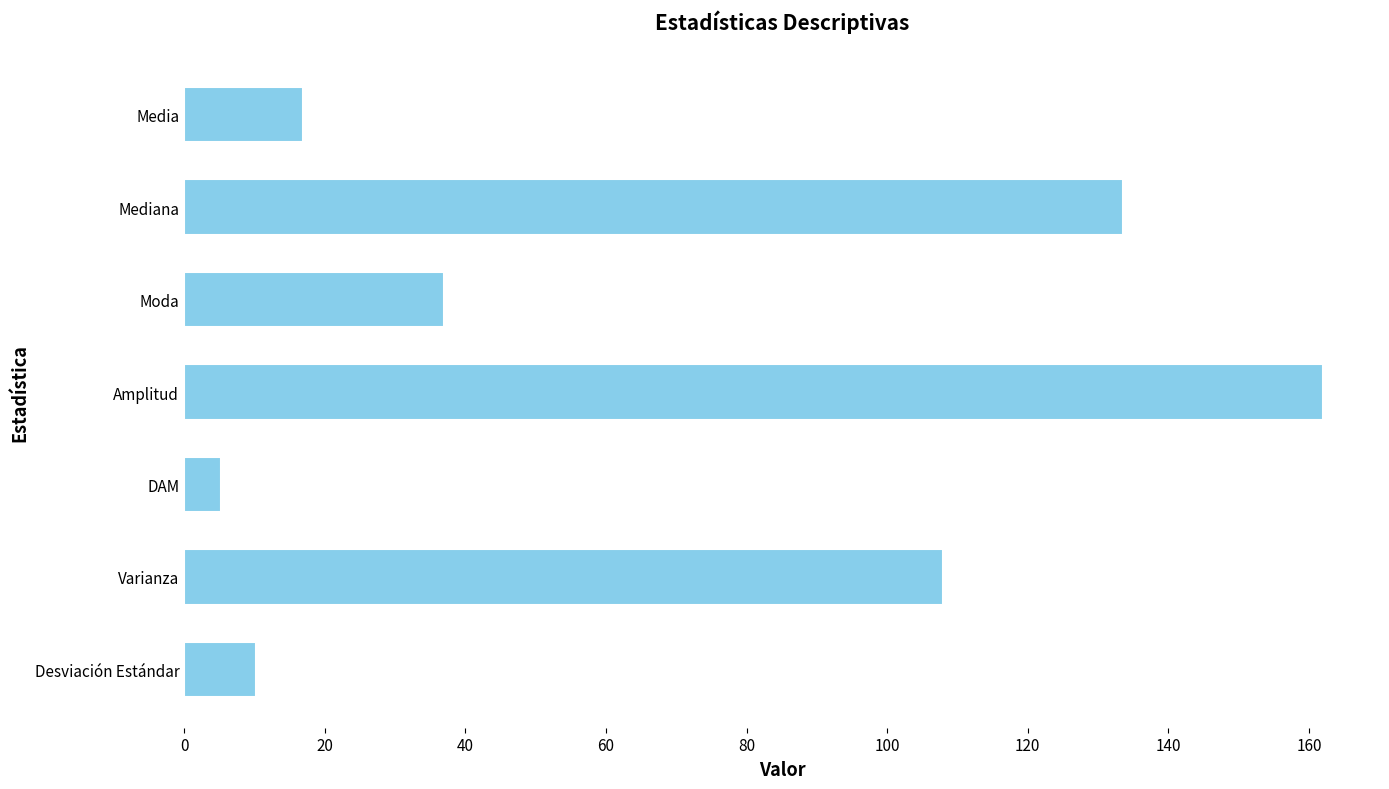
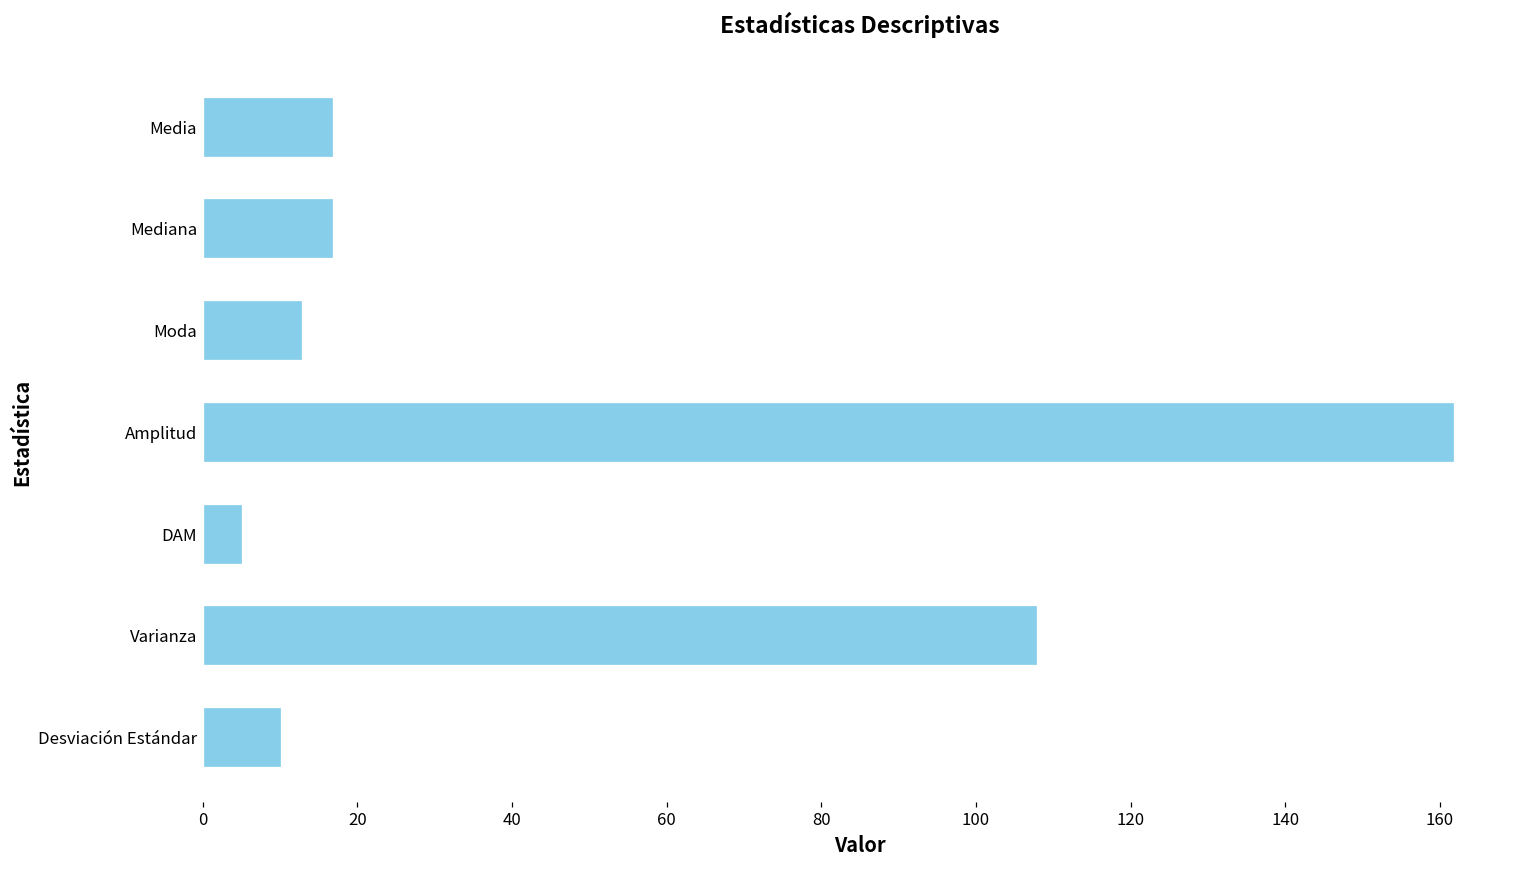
Mediana: 134 -> 17
Moda: 37 -> 13
